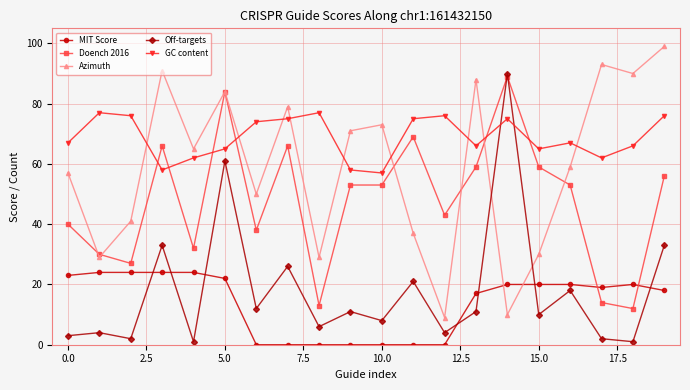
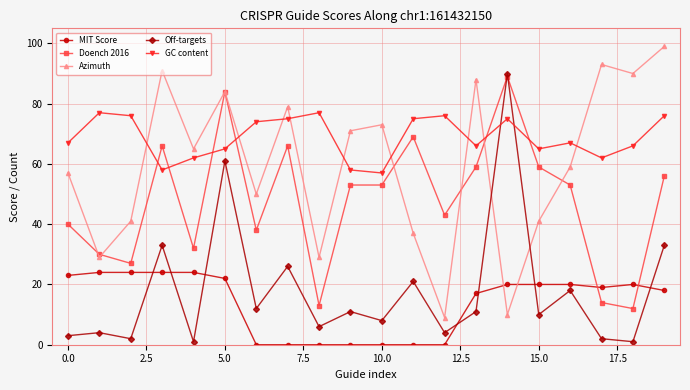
Azimuth, 15.0: 30 -> 41
